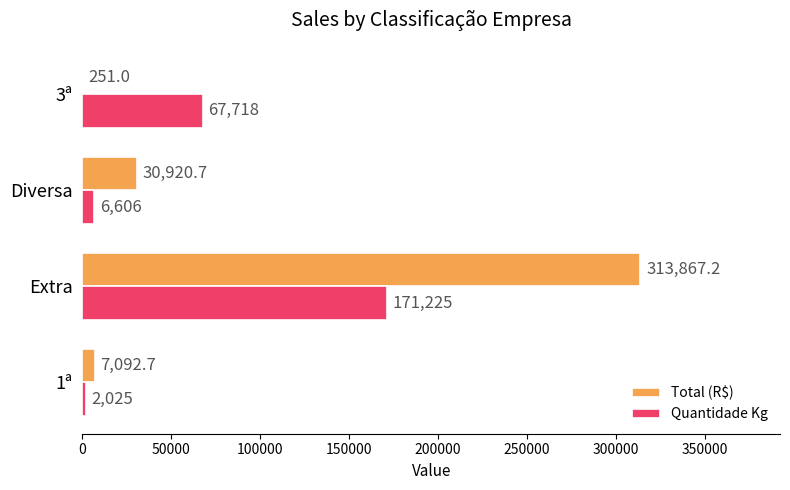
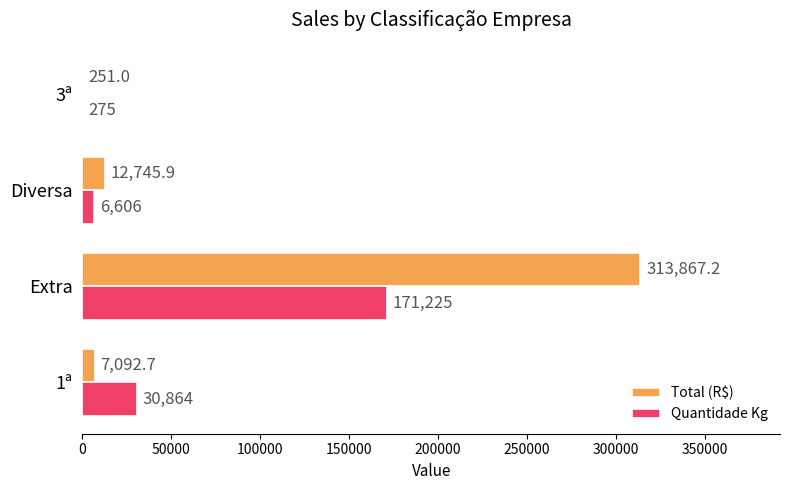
Quantidade Kg, 3ª: 67,718 -> 275
Total (R$), Diversa: 30,920.7 -> 12,745.9
Quantidade Kg, 1ª: 2,025 -> 30,864
